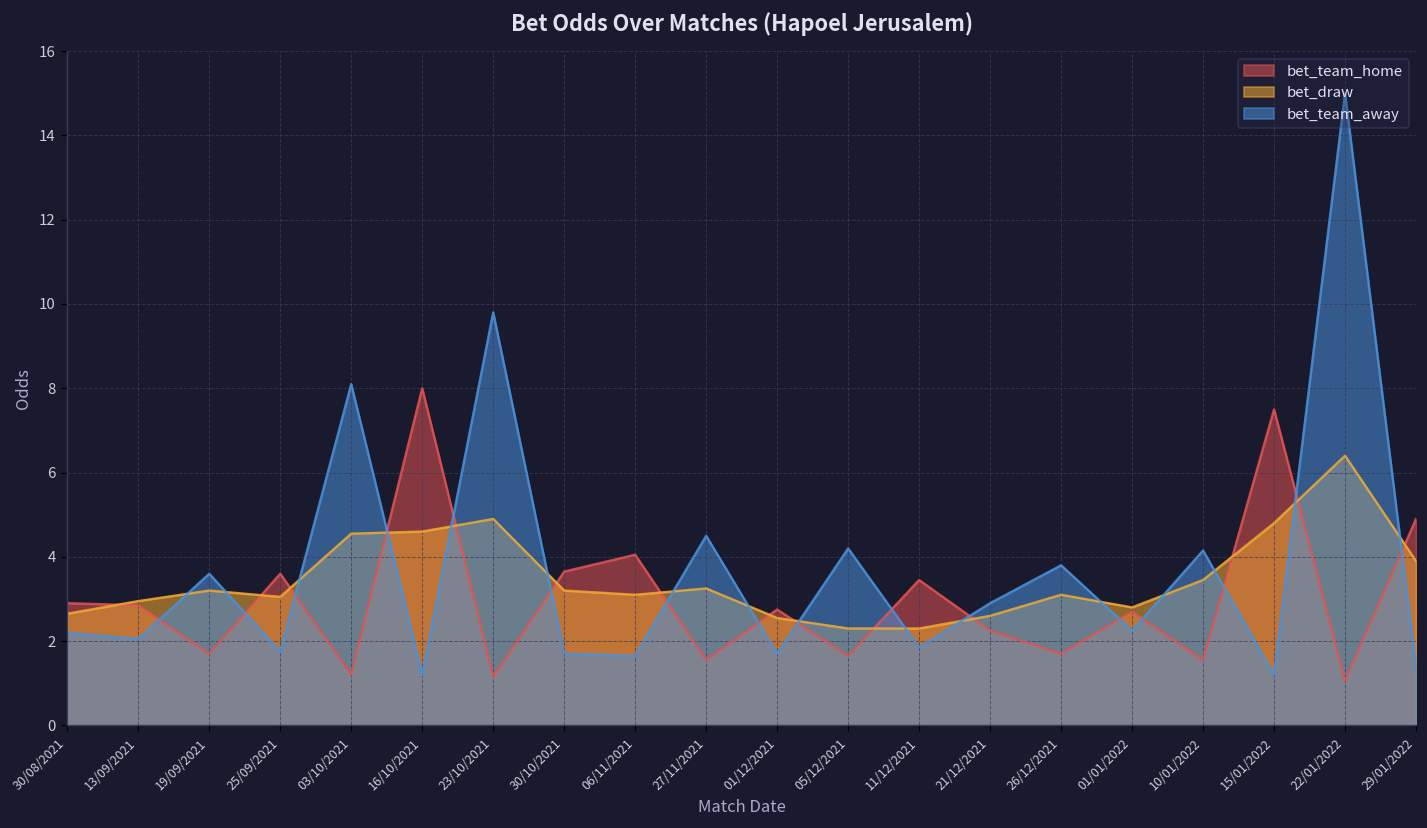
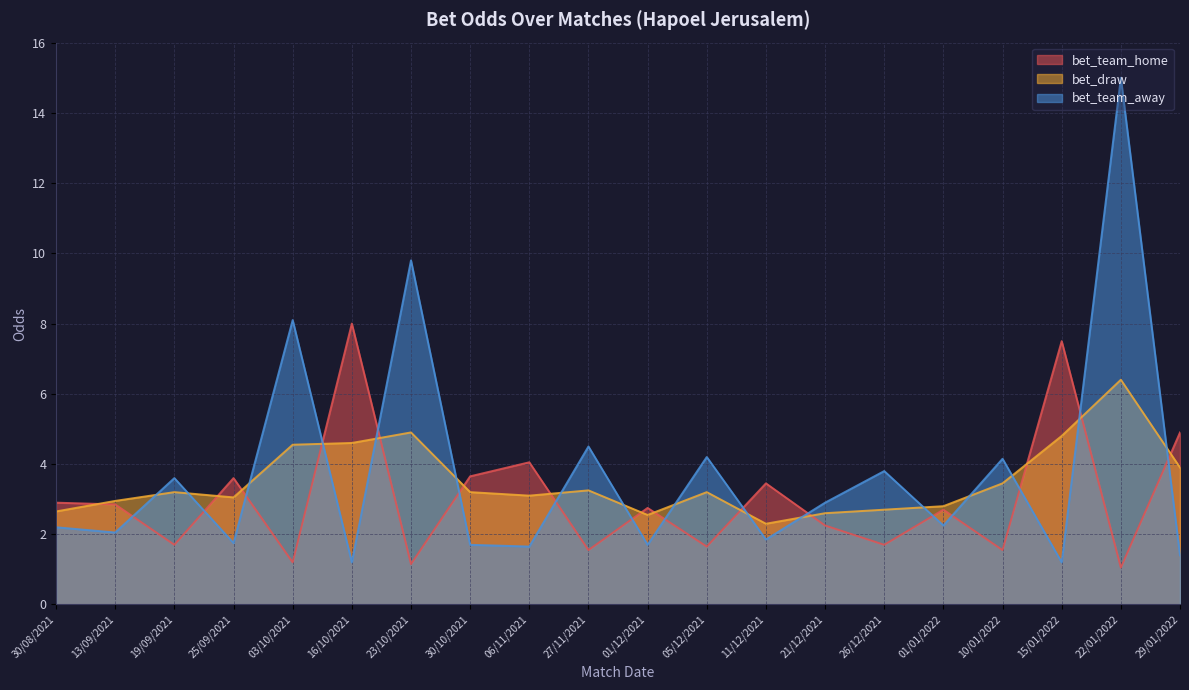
bet_draw, 05/12/2021: 2.3 -> 3.2
bet_draw, 26/12/2021: 3.1 -> 2.7
